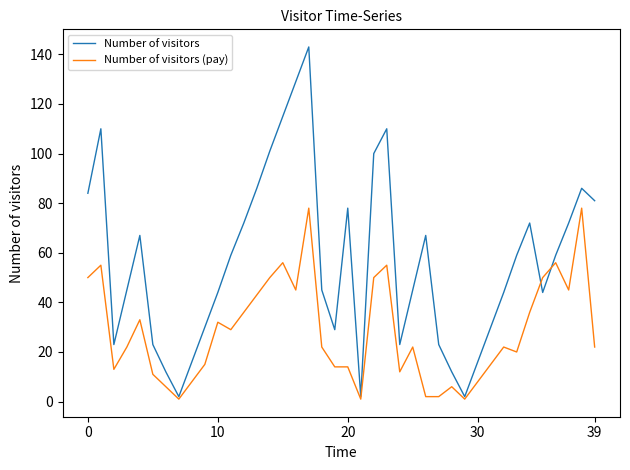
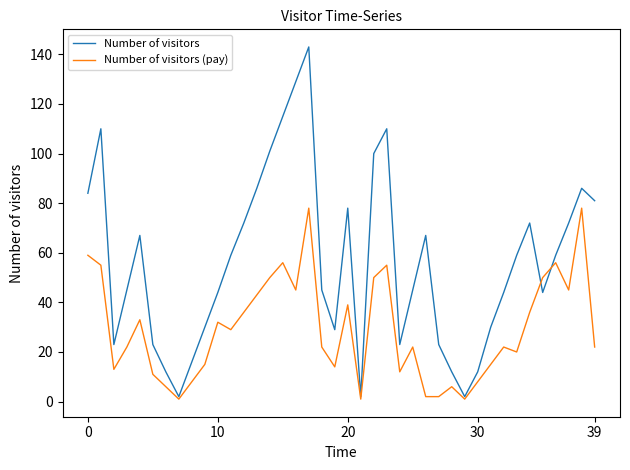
Number of visitors (pay), 0: 50 -> 59
Number of visitors (pay), 20: 14 -> 39
Number of visitors, 30: 16 -> 12
